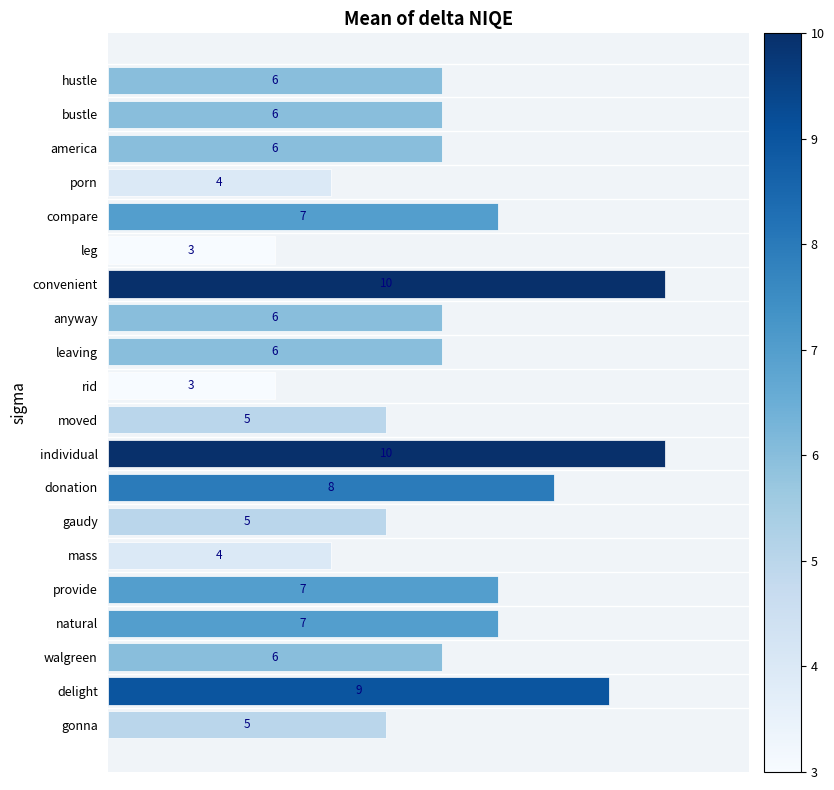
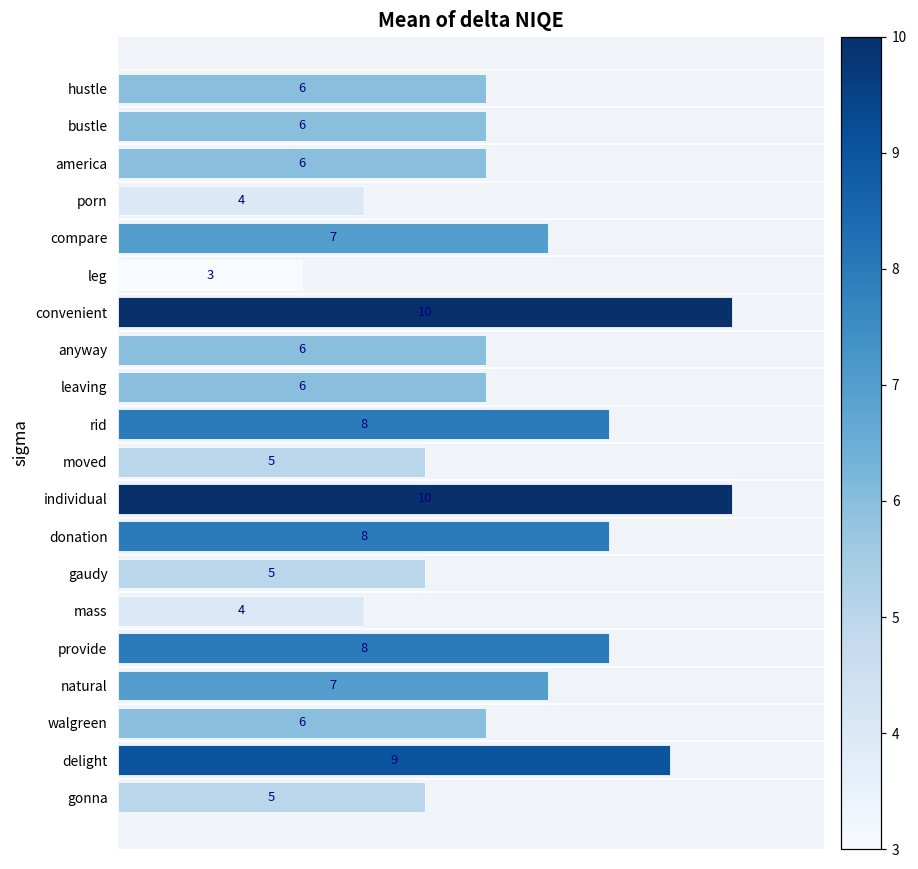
rid: 3 -> 8
provide: 7 -> 8
